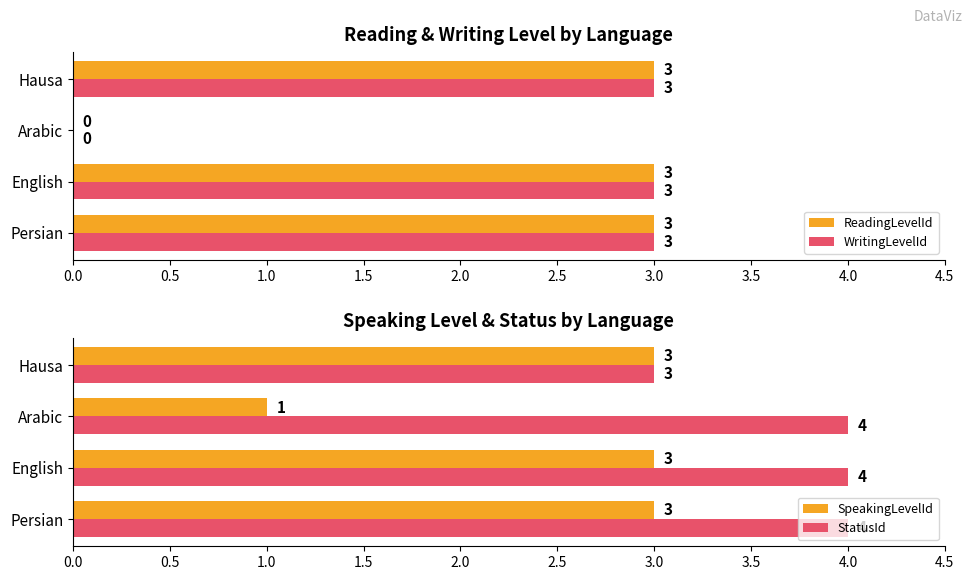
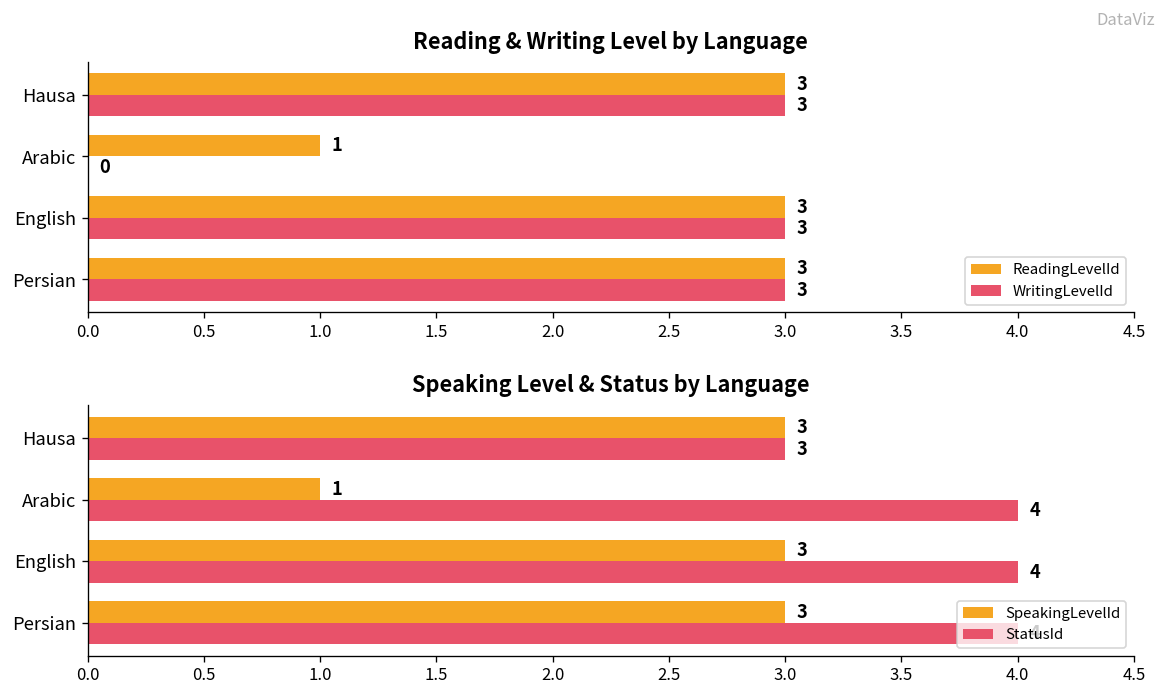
Reading & Writing Level by Language, ReadingLevelId, Arabic: 0 -> 1
